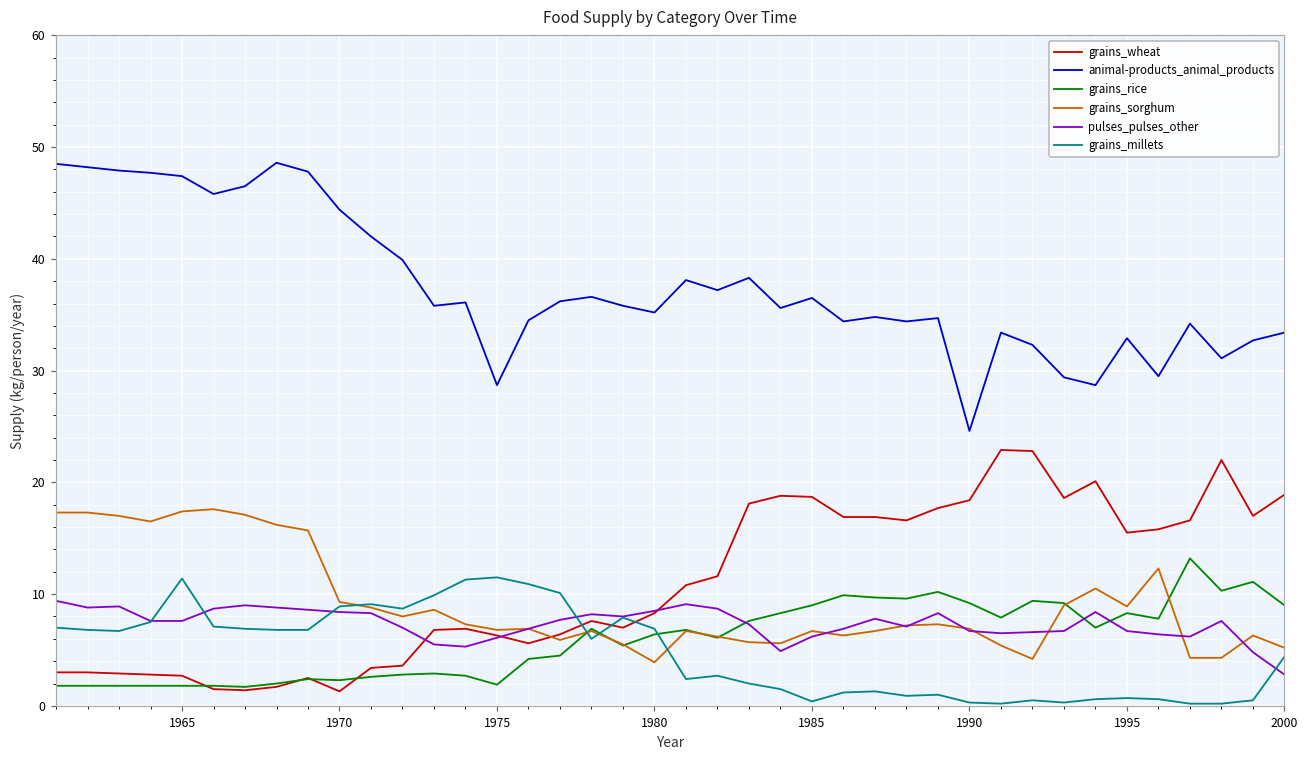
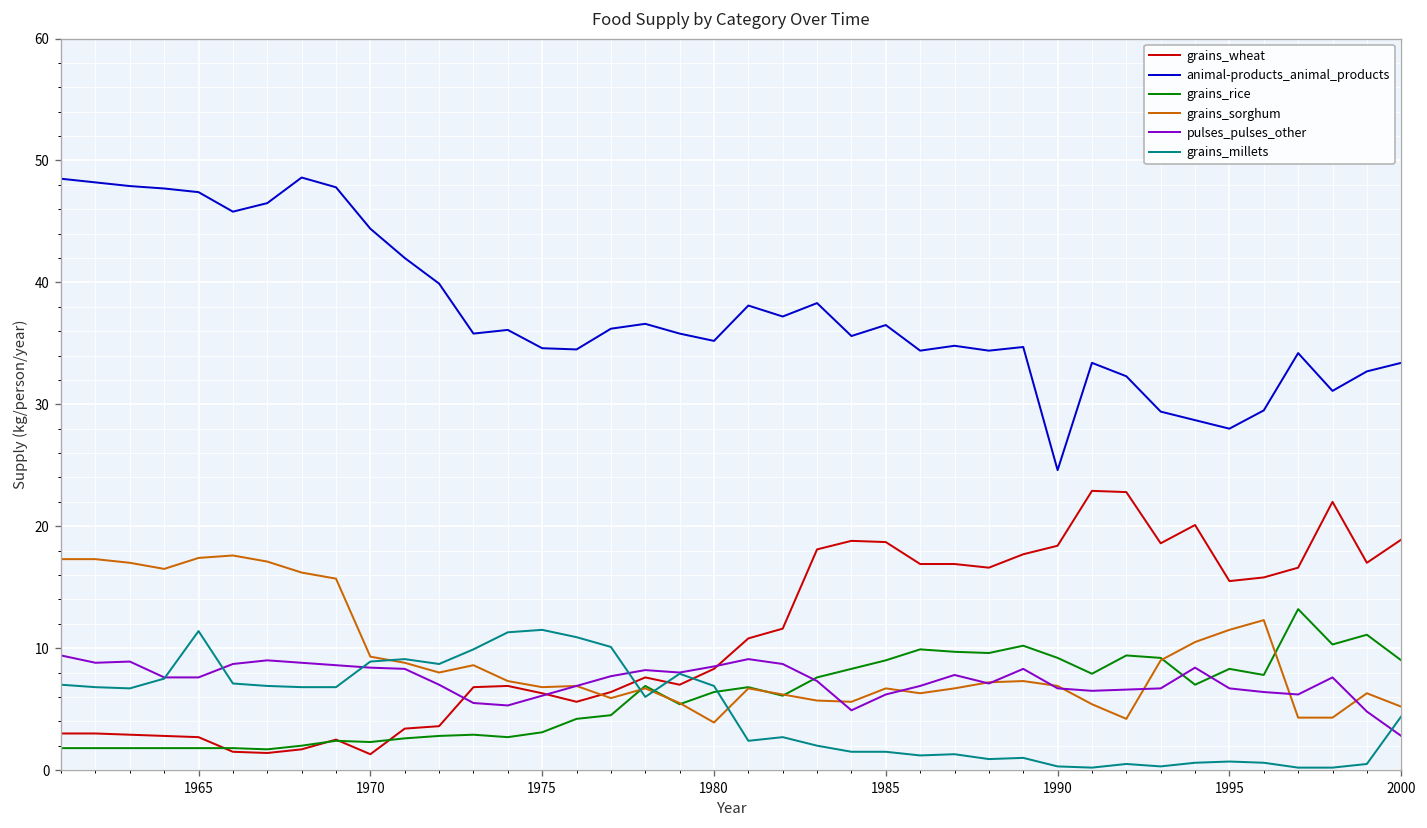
animal-products_animal_products, 1975: 28.7 -> 34.6
grains_rice, 1975: 1.9 -> 3.1
grains_millets, 1985: 0.4 -> 1.5
animal-products_animal_products, 1995: 32.9 -> 28.0
grains_sorghum, 1995: 8.9 -> 11.5
